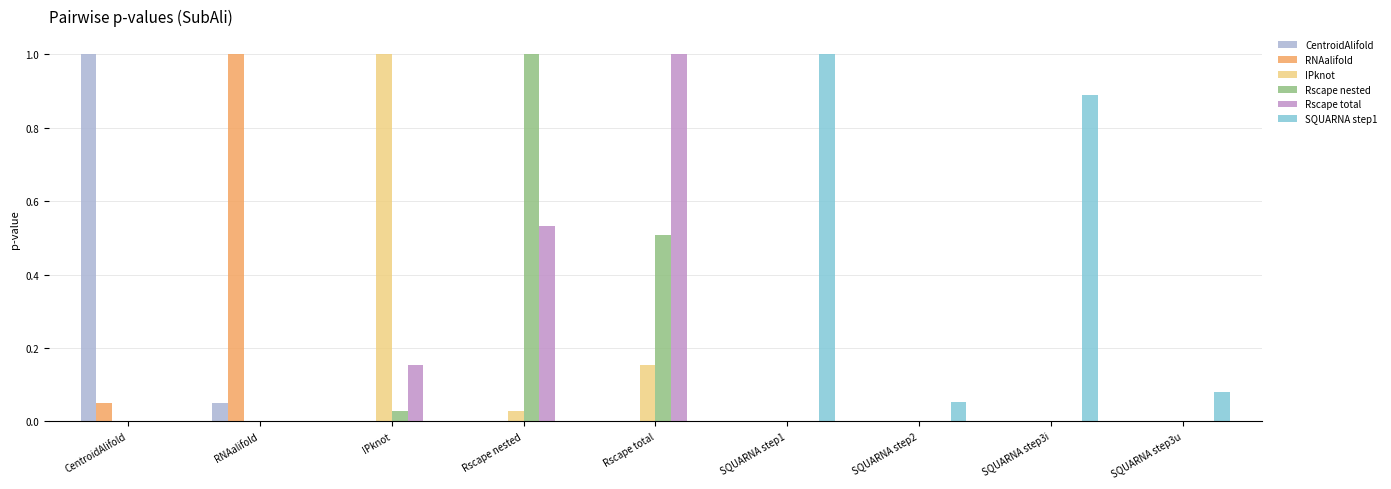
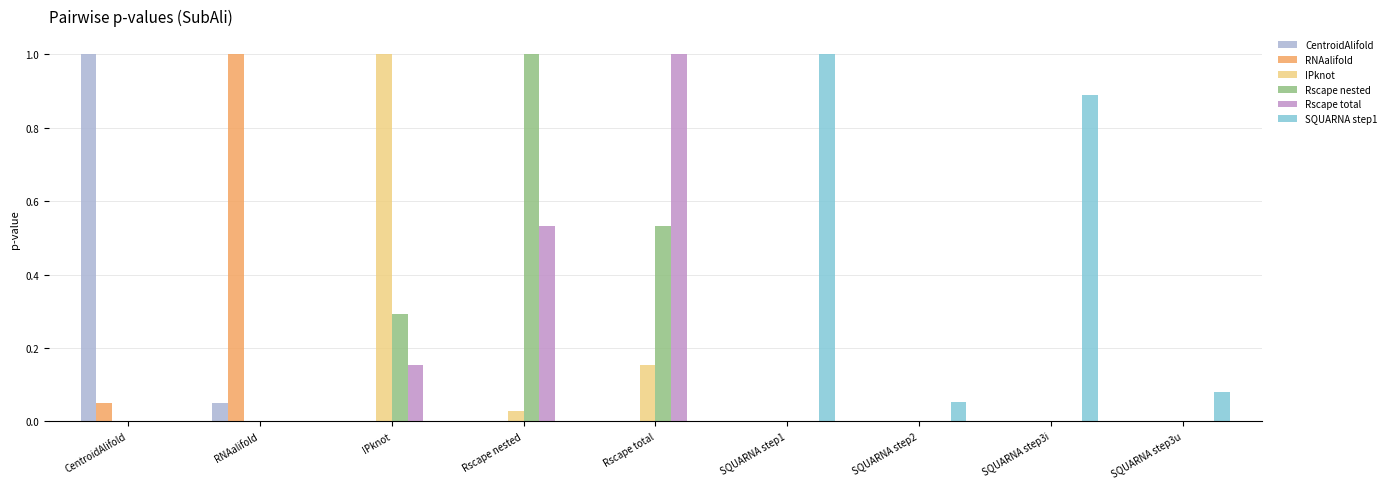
Rscape nested, IPknot: 0.03 -> 0.29
Rscape nested, Rscape total: 0.51 -> 0.53
